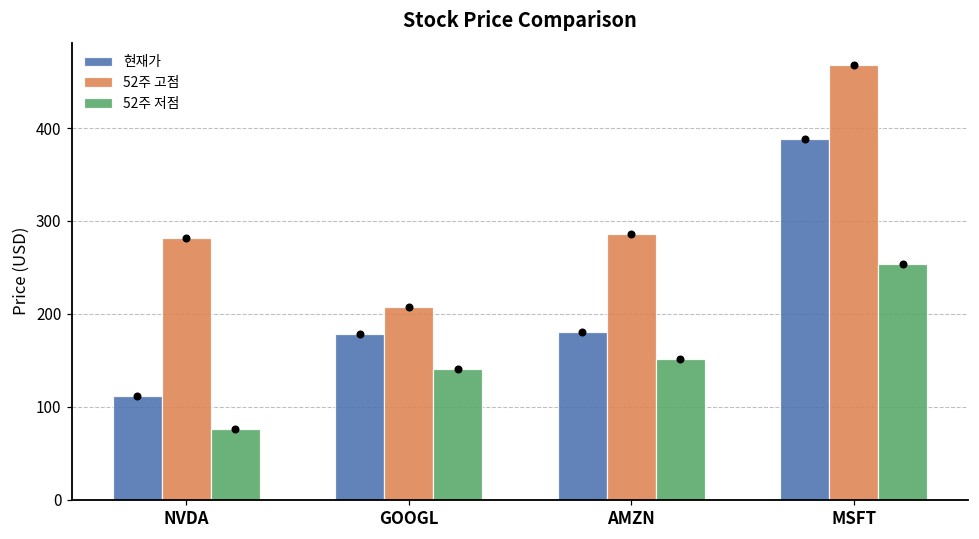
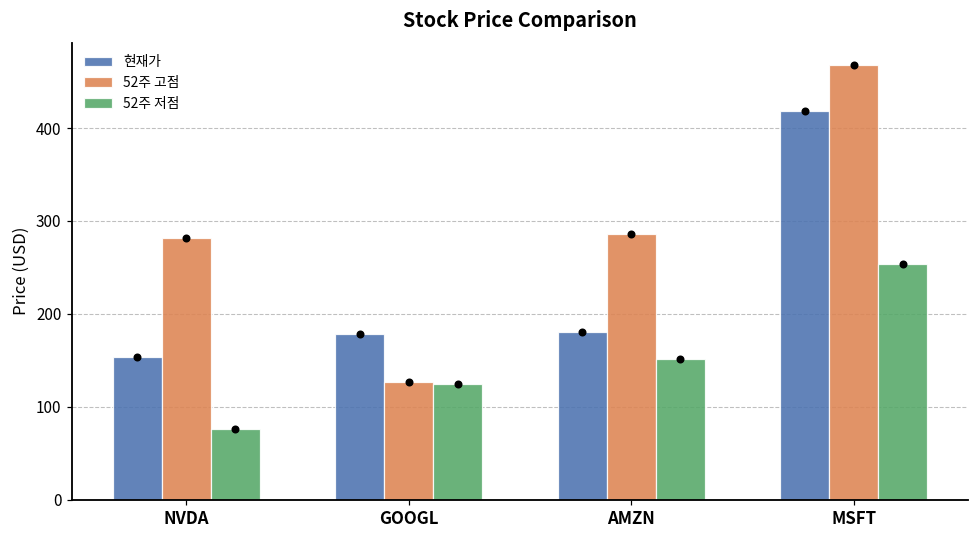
현재가, NVDA: 110 -> 150
52주 고점, GOOGL: 210 -> 130
52주 저점, GOOGL: 140 -> 120
현재가, MSFT: 390 -> 420
